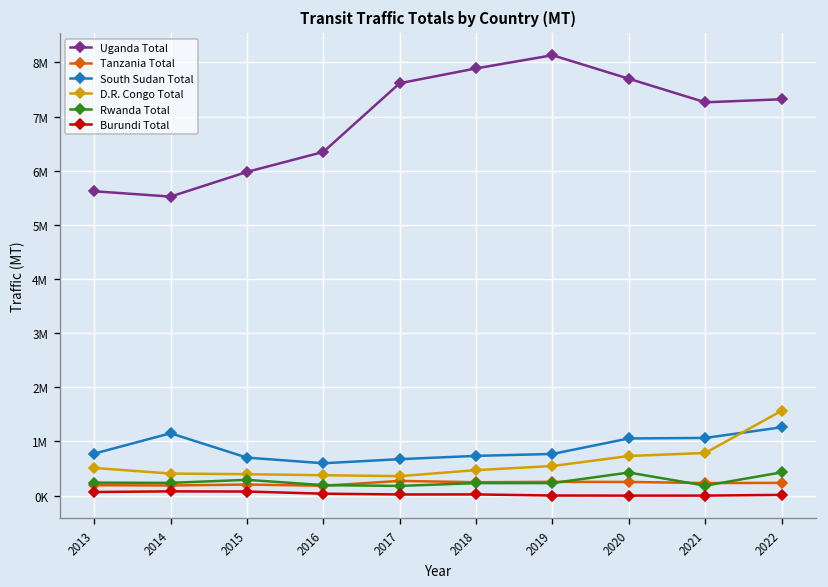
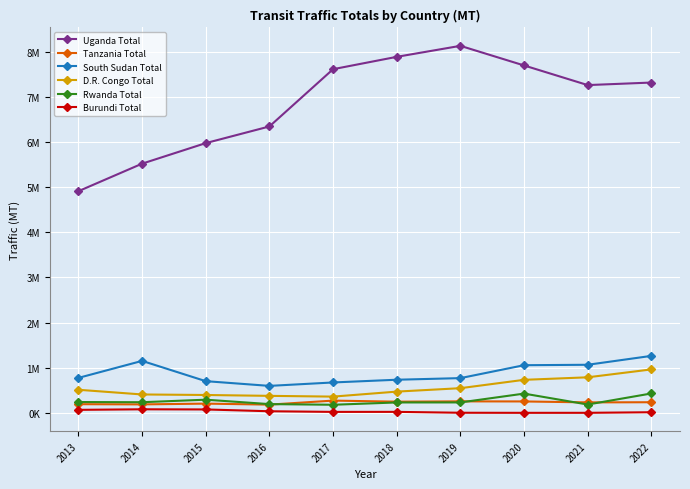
Uganda Total, 2013: 5600000 -> 4900000
D.R. Congo Total, 2022: 1600000 -> 1000000
